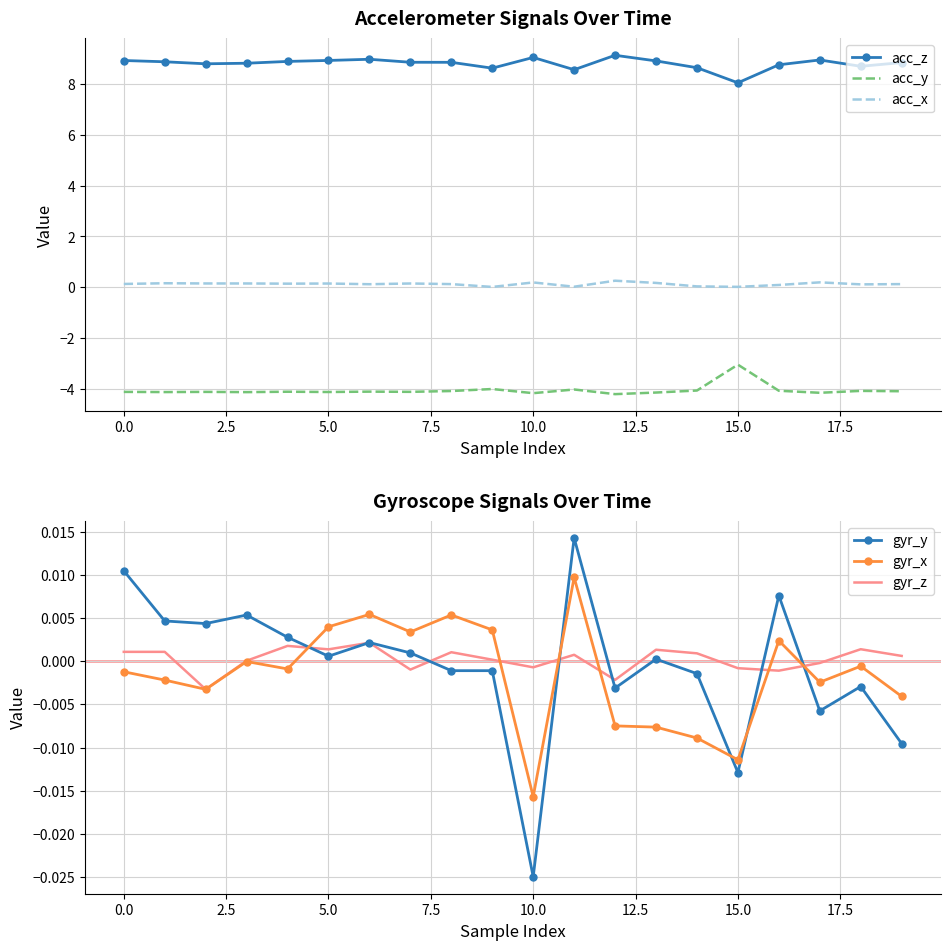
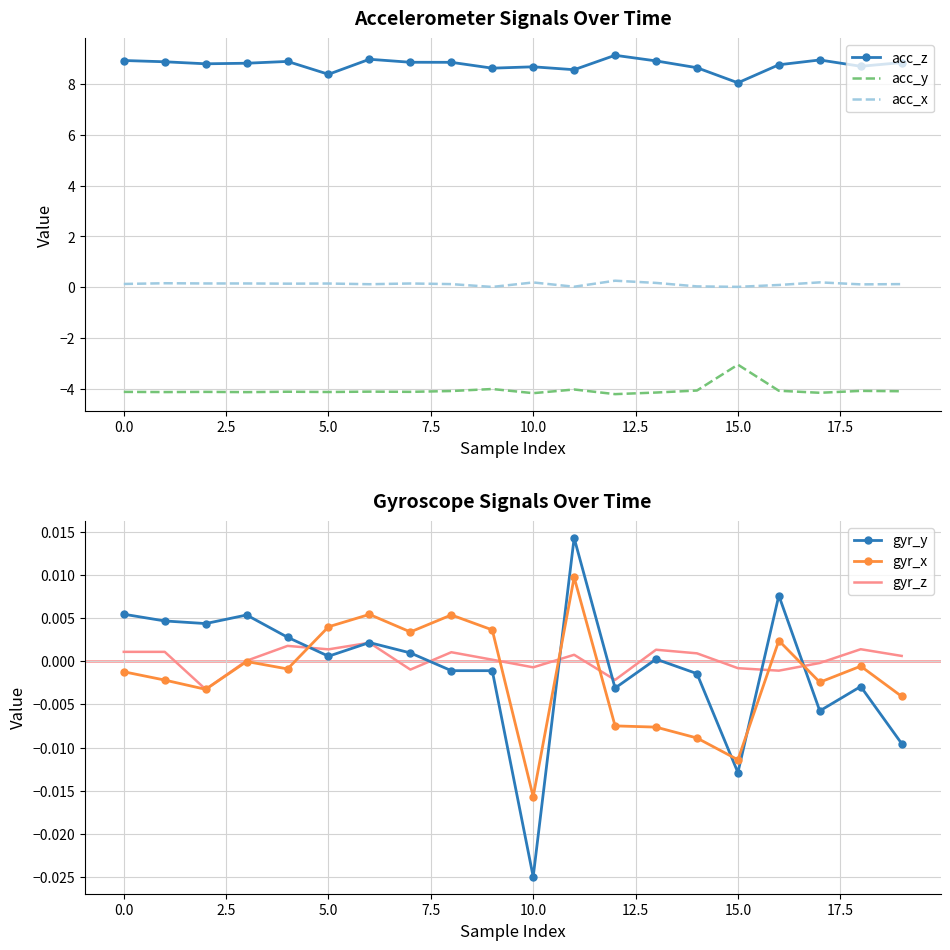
Accelerometer Signals Over Time, acc_z, 5.0: 8.9 -> 8.4
Accelerometer Signals Over Time, acc_z, 10.0: 9.1 -> 8.7
Gyroscope Signals Over Time, gyr_y, 0.0: 0.010 -> 0.005
